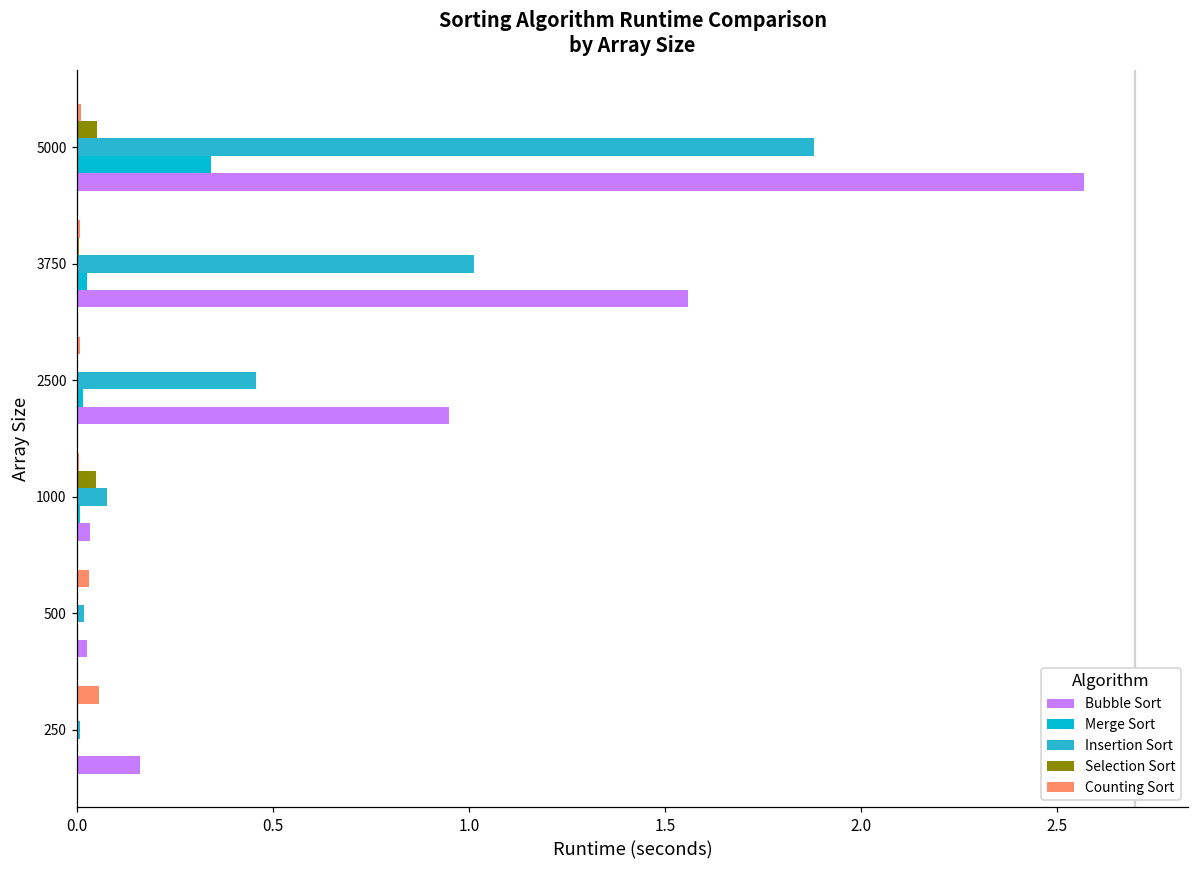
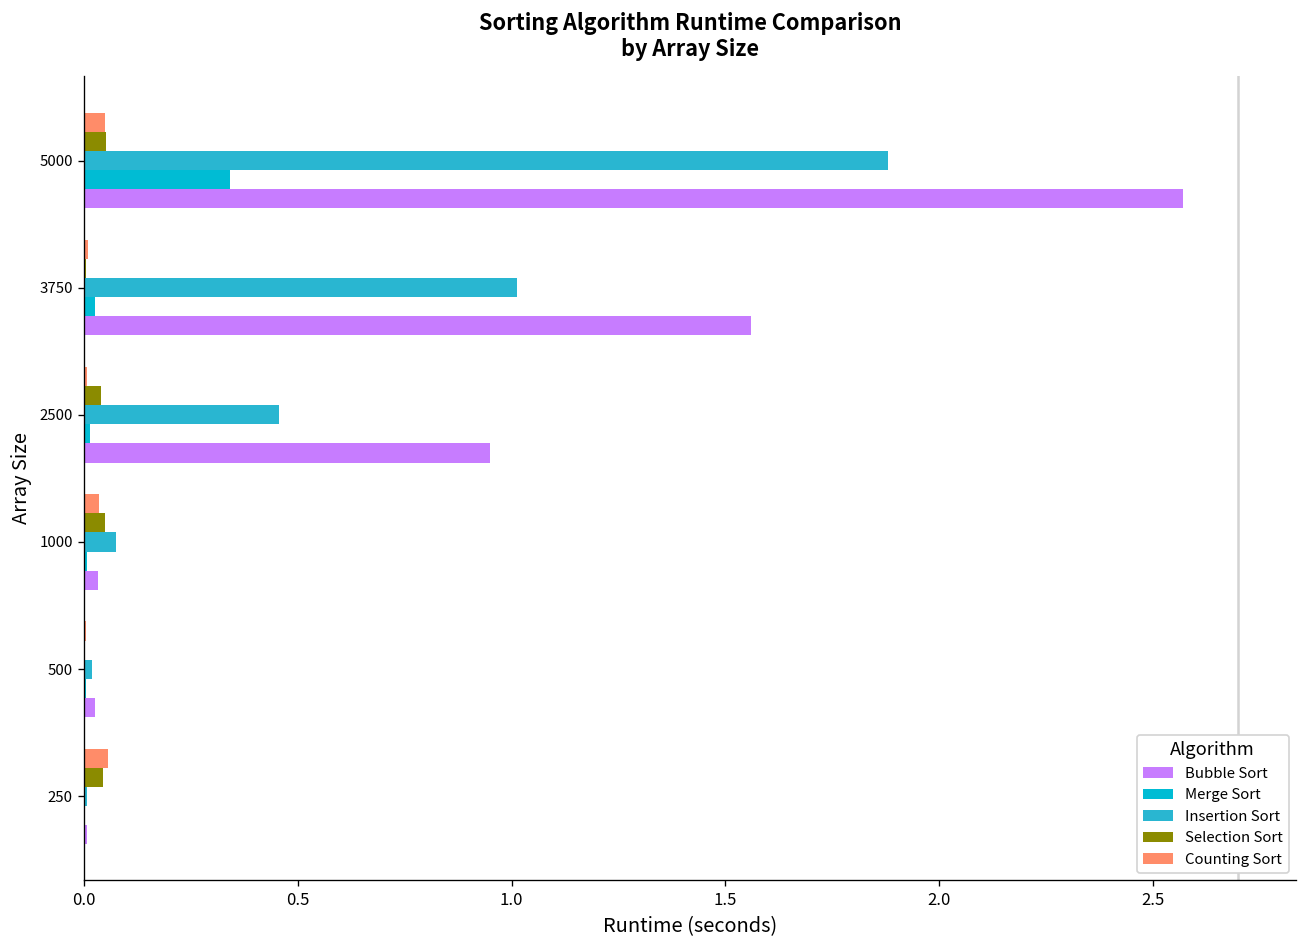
Counting Sort, 5000: 0.01 -> 0.05
Selection Sort, 2500: 0.00 -> 0.04
Counting Sort, 1000: 0.00 -> 0.04
Counting Sort, 500: 0.03 -> 0.01
Selection Sort, 250: 0.00 -> 0.04
Bubble Sort, 250: 0.16 -> 0.01
